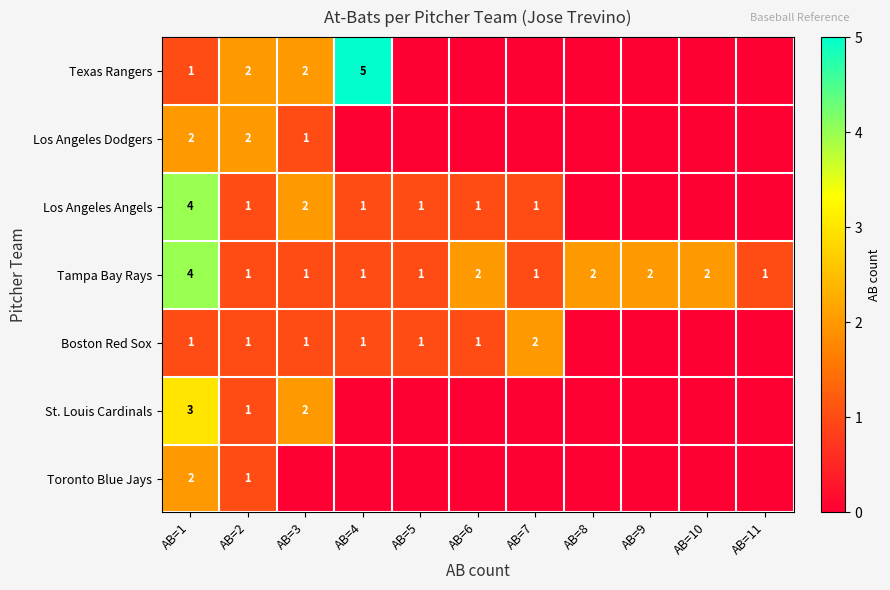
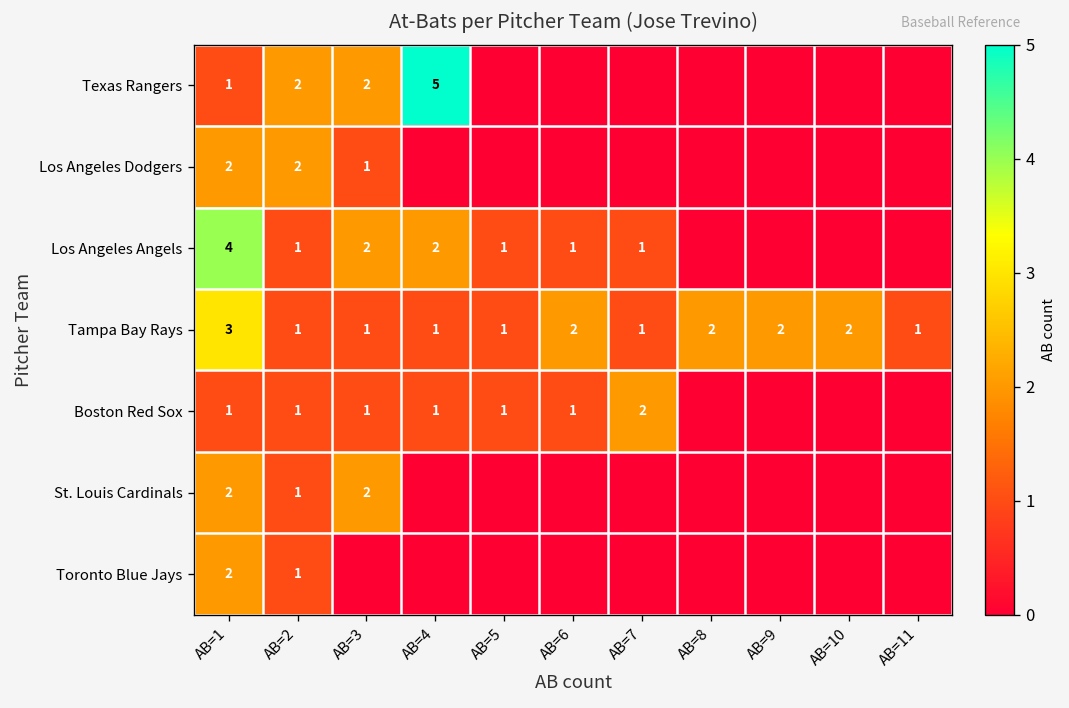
Los Angeles Angels, AB=4: 1 -> 2
Tampa Bay Rays, AB=1: 4 -> 3
St. Louis Cardinals, AB=1: 3 -> 2
